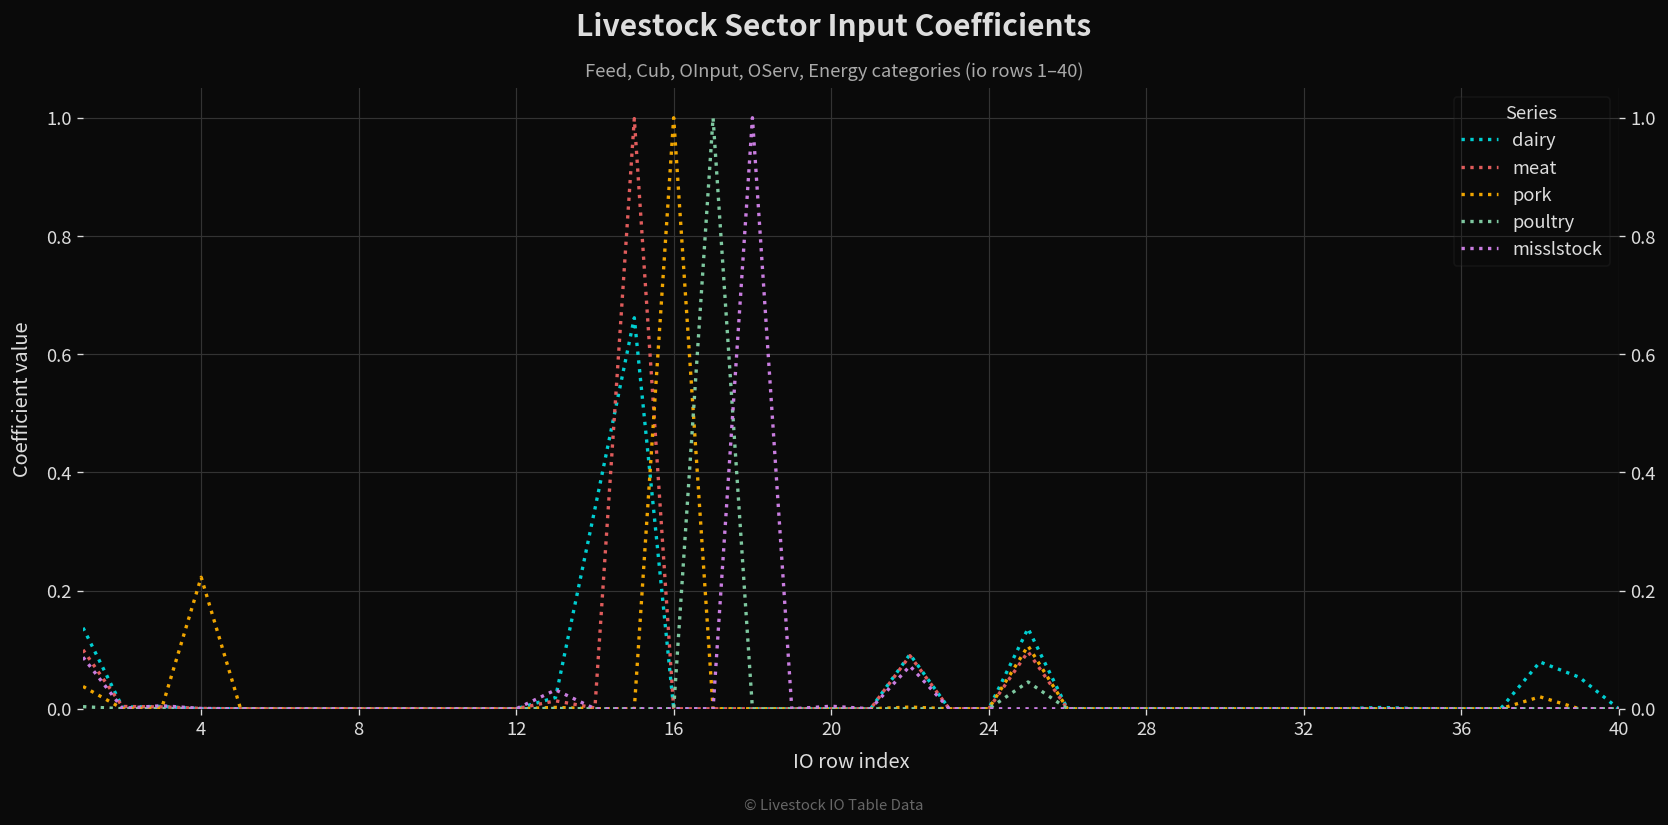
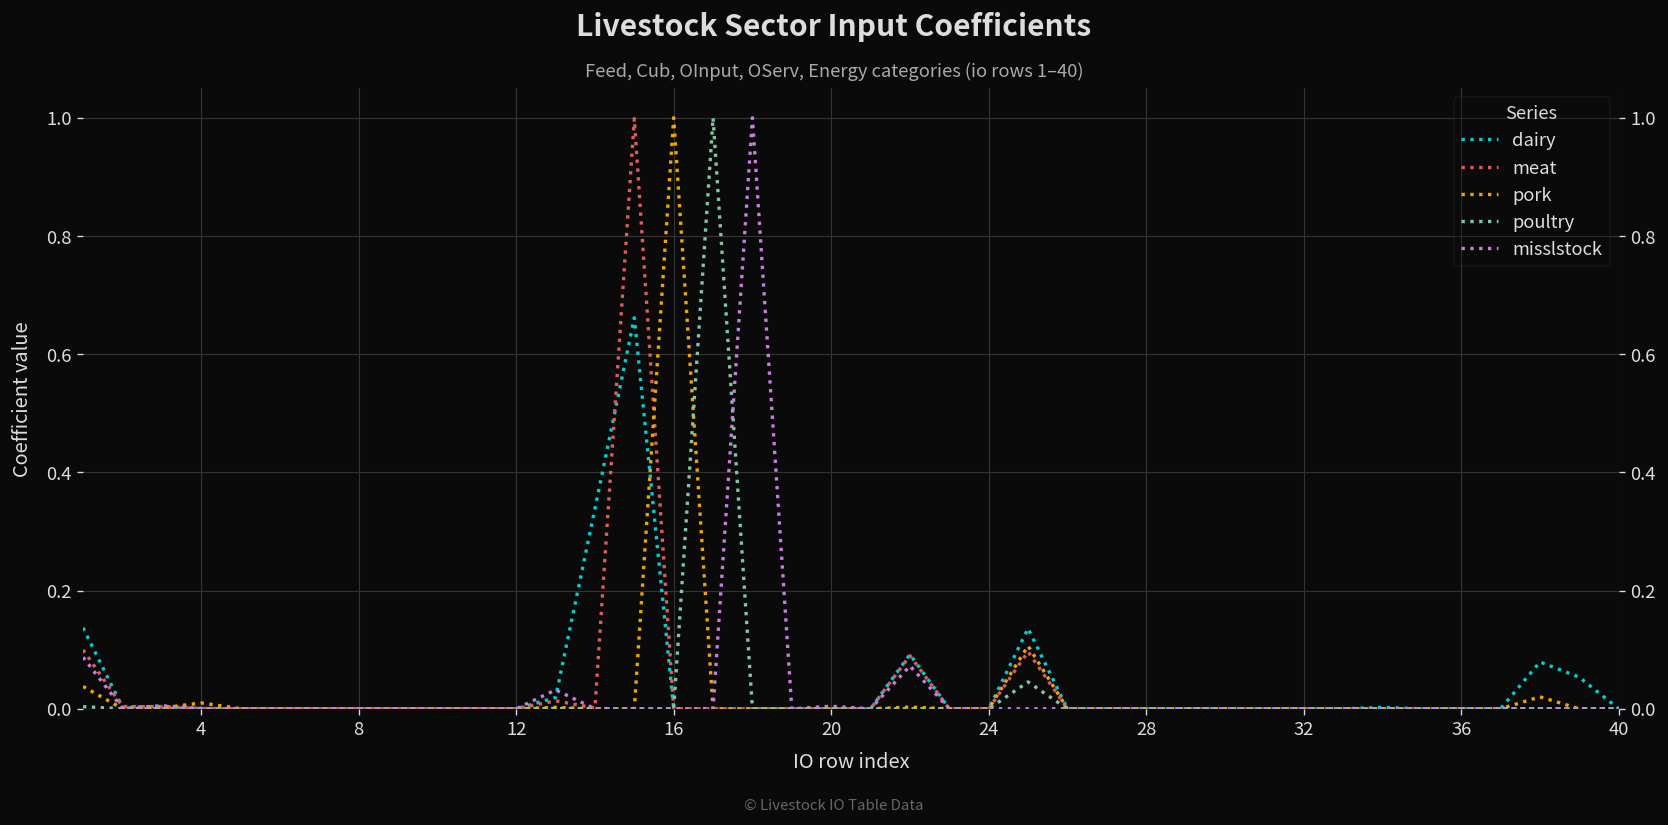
pork, 4: 0.22 -> 0.01
